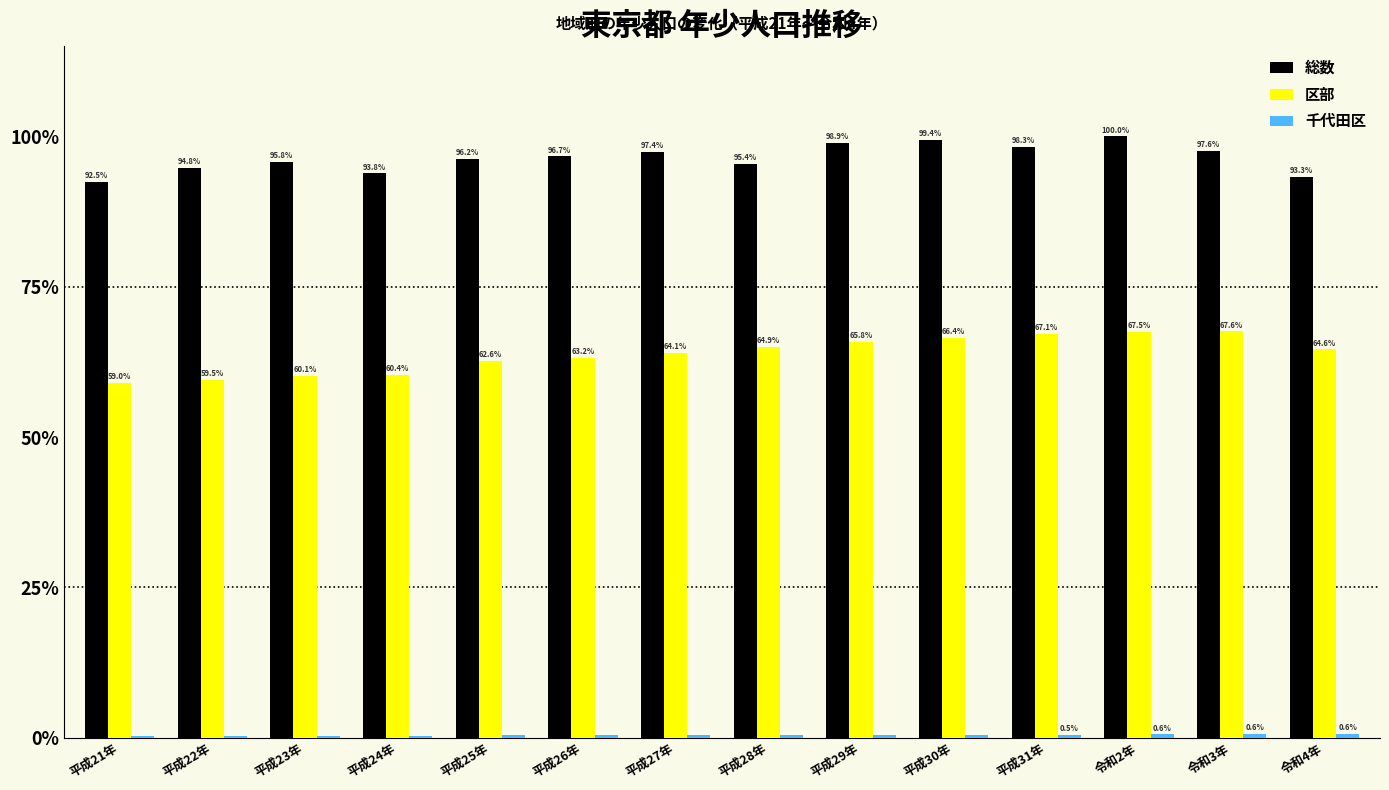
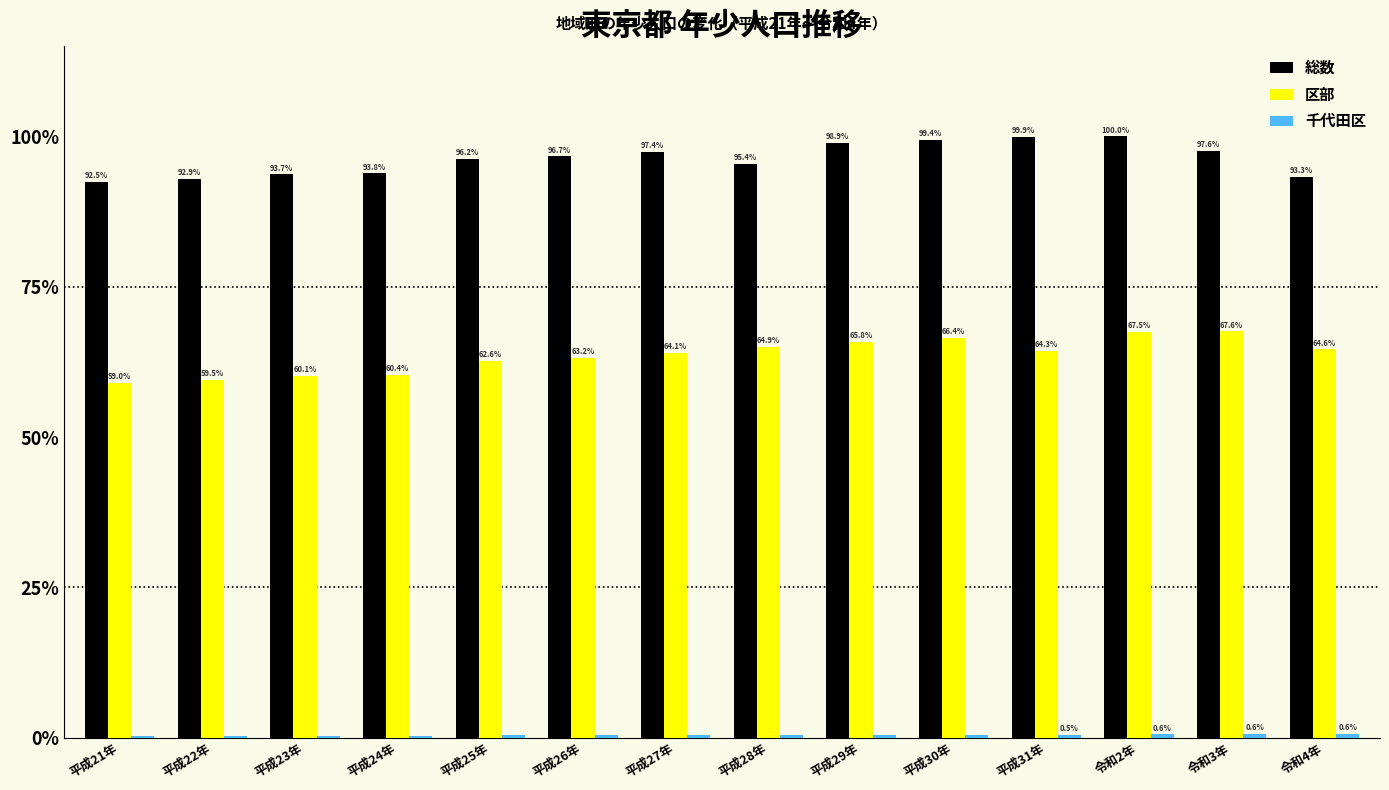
総数, 平成22年: 94.8% -> 92.9%
総数, 平成23年: 95.8% -> 93.7%
総数, 平成31年: 98.3% -> 99.9%
区部, 平成31年: 67.1% -> 64.3%
